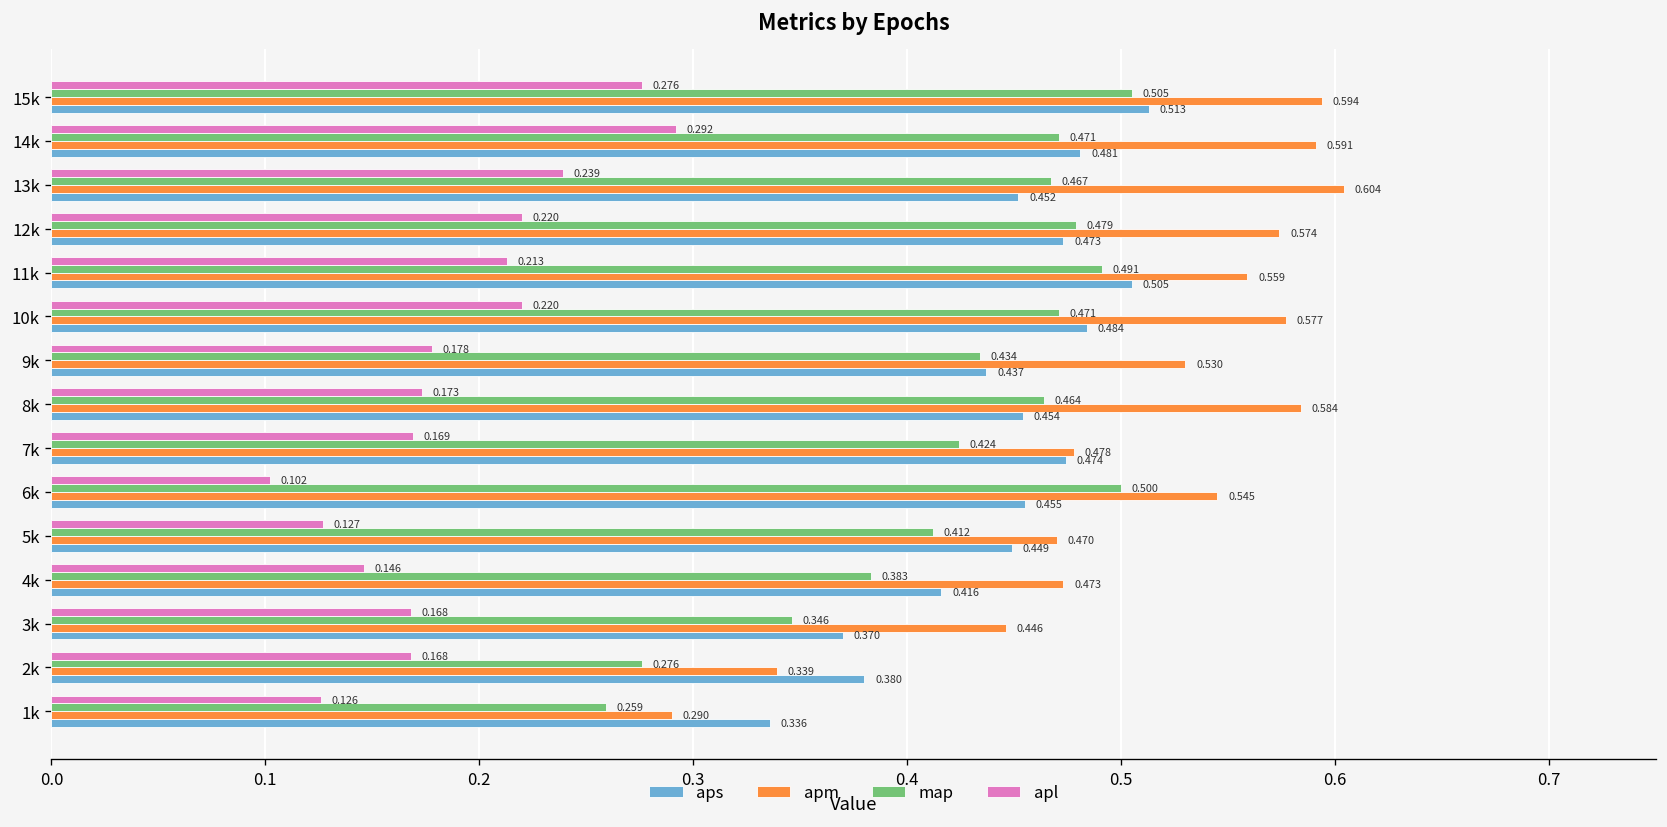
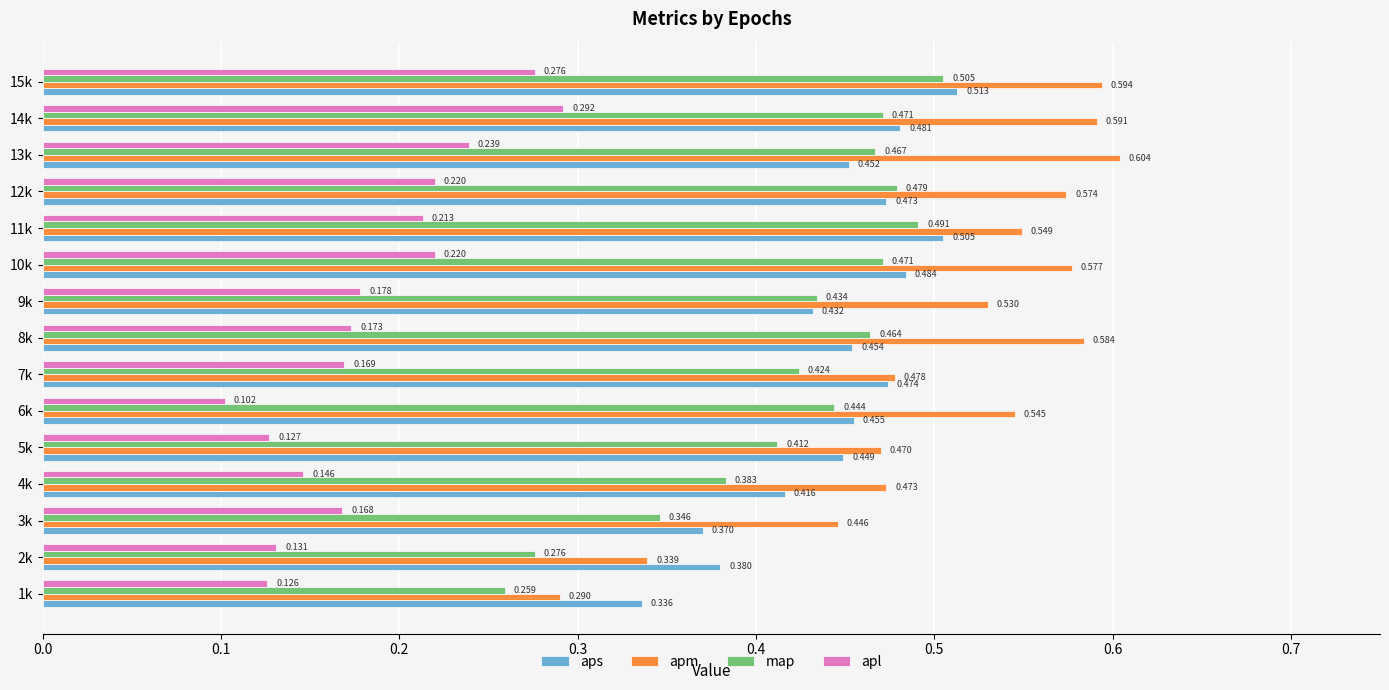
apm, 11k: 0.559 -> 0.549
aps, 9k: 0.437 -> 0.432
map, 6k: 0.500 -> 0.444
apl, 2k: 0.168 -> 0.131
